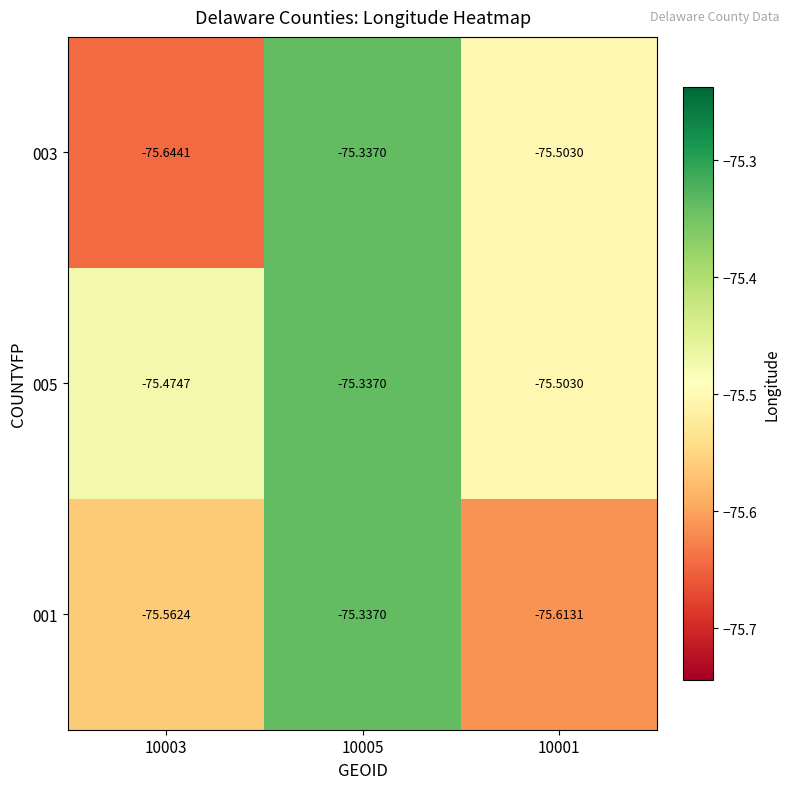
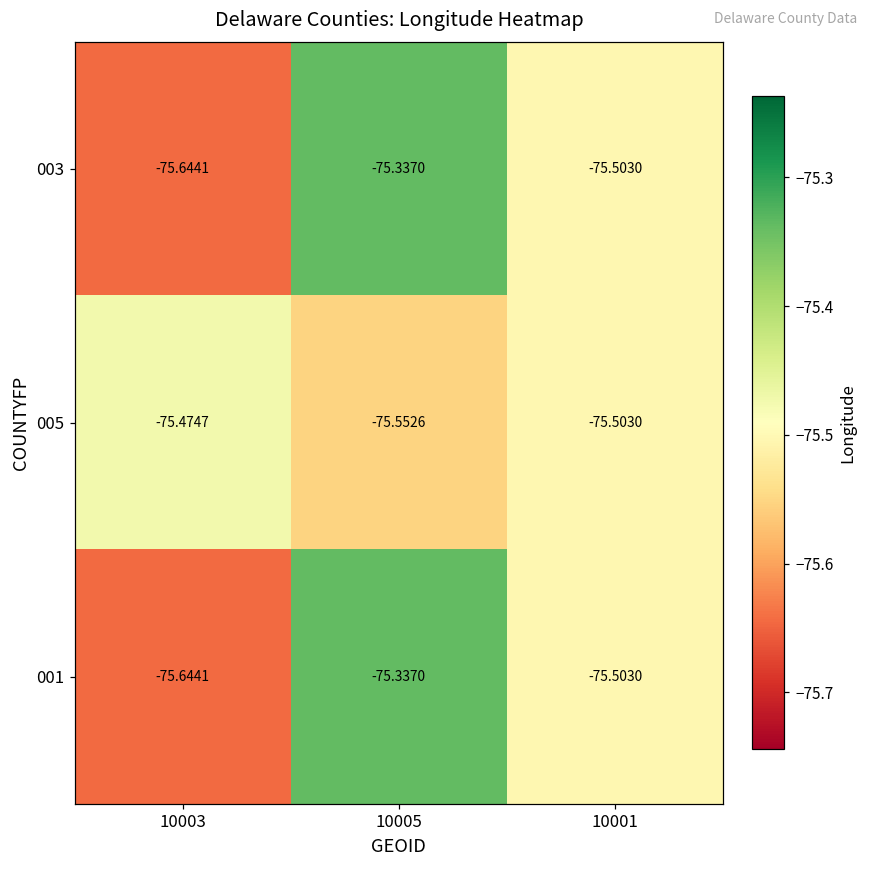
005, 10005: -75.3370 -> -75.5526
001, 10003: -75.5624 -> -75.6441
001, 10001: -75.6131 -> -75.5030
